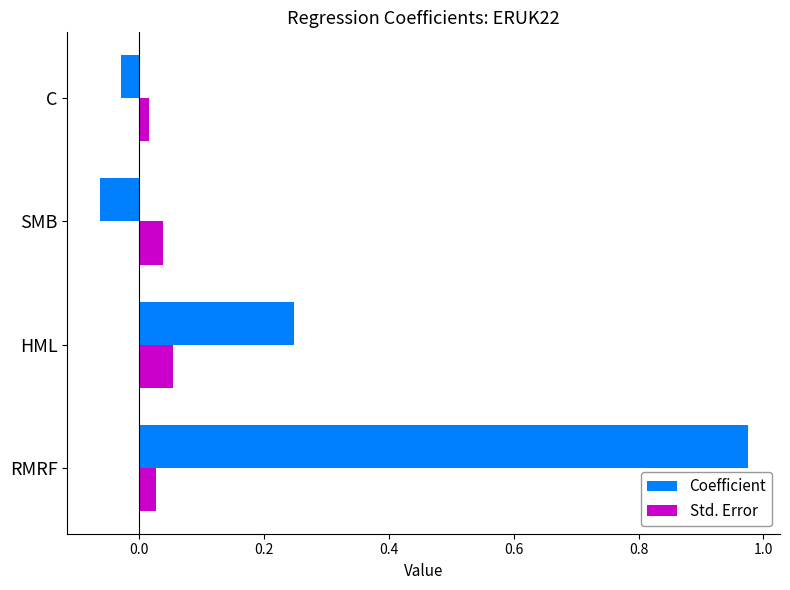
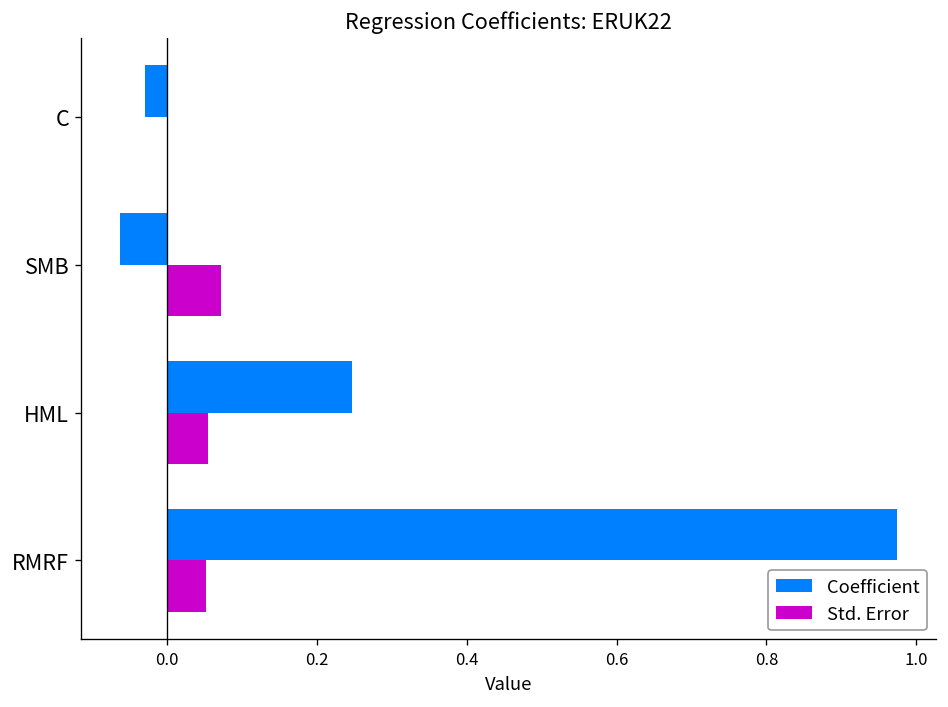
Std. Error, C: 0.02 -> 0.00
Std. Error, SMB: 0.04 -> 0.07
Std. Error, RMRF: 0.03 -> 0.05
